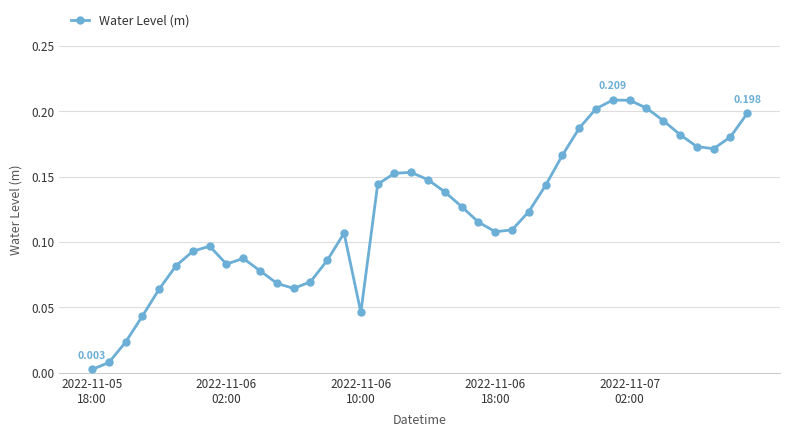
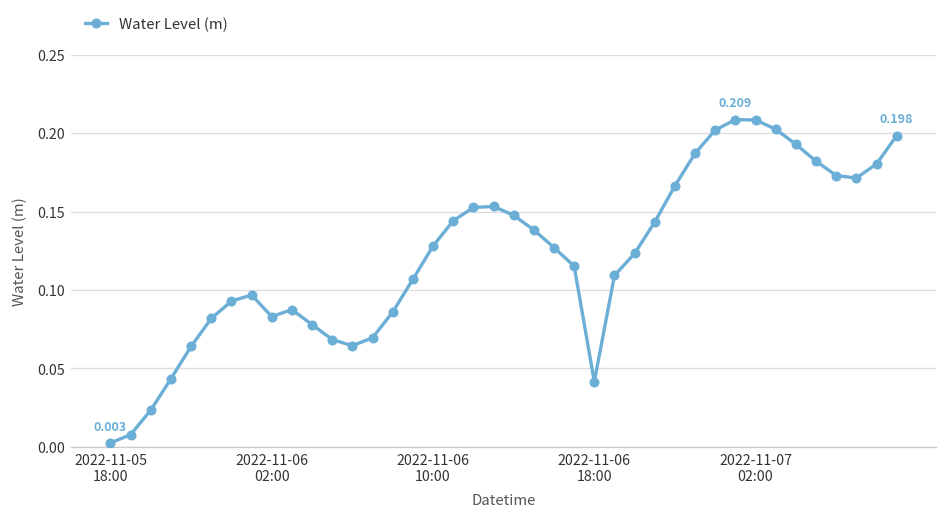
2022-11-06 10:00: 0.046 -> 0.128
2022-11-06 18:00: 0.108 -> 0.042
